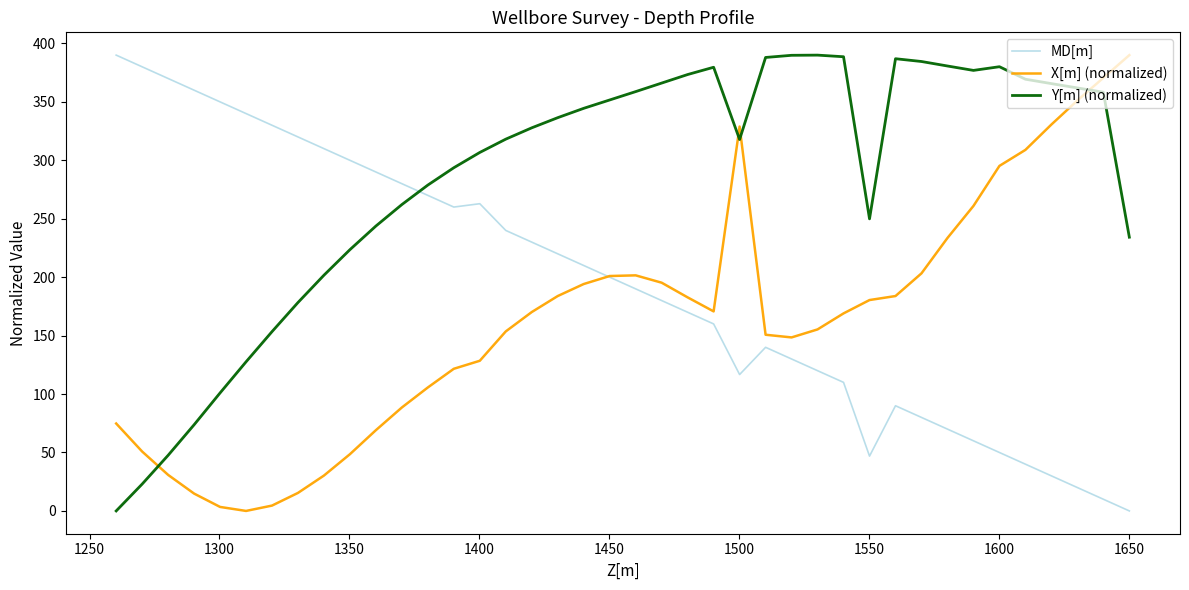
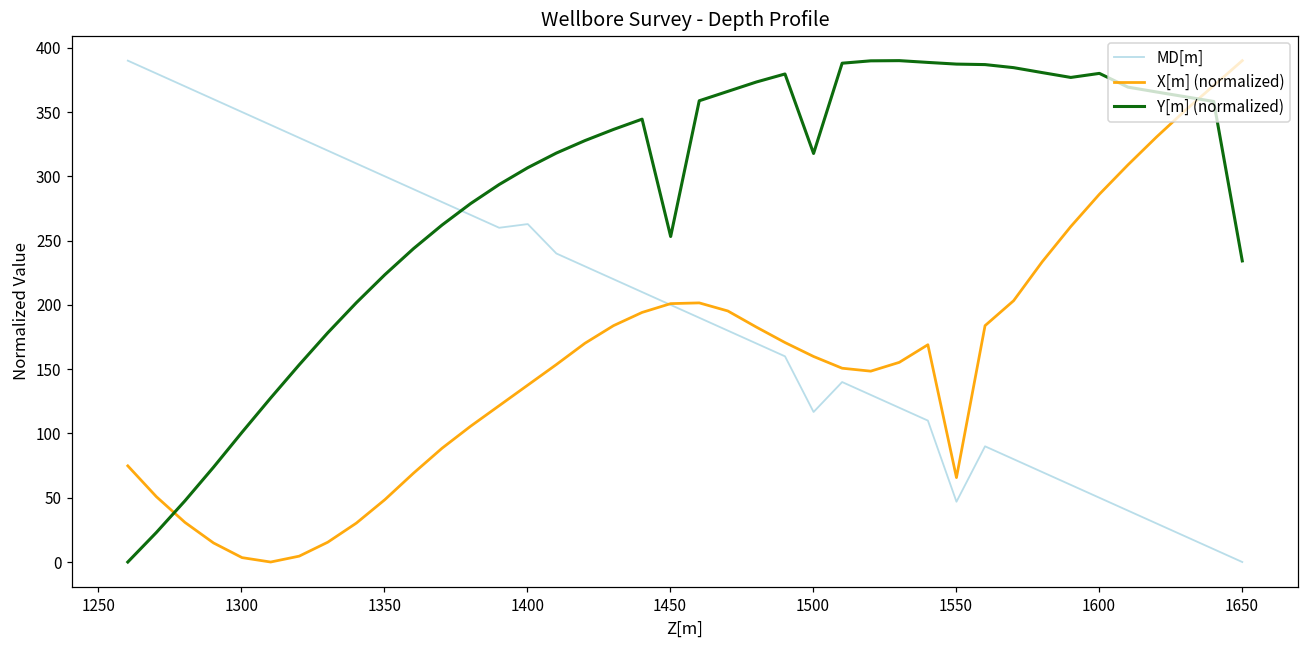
X[m] (normalized), 1400: 128 -> 138
Y[m] (normalized), 1450: 352 -> 253
X[m] (normalized), 1500: 329 -> 160
X[m] (normalized), 1550: 180 -> 66
Y[m] (normalized), 1550: 250 -> 387
X[m] (normalized), 1600: 295 -> 286
